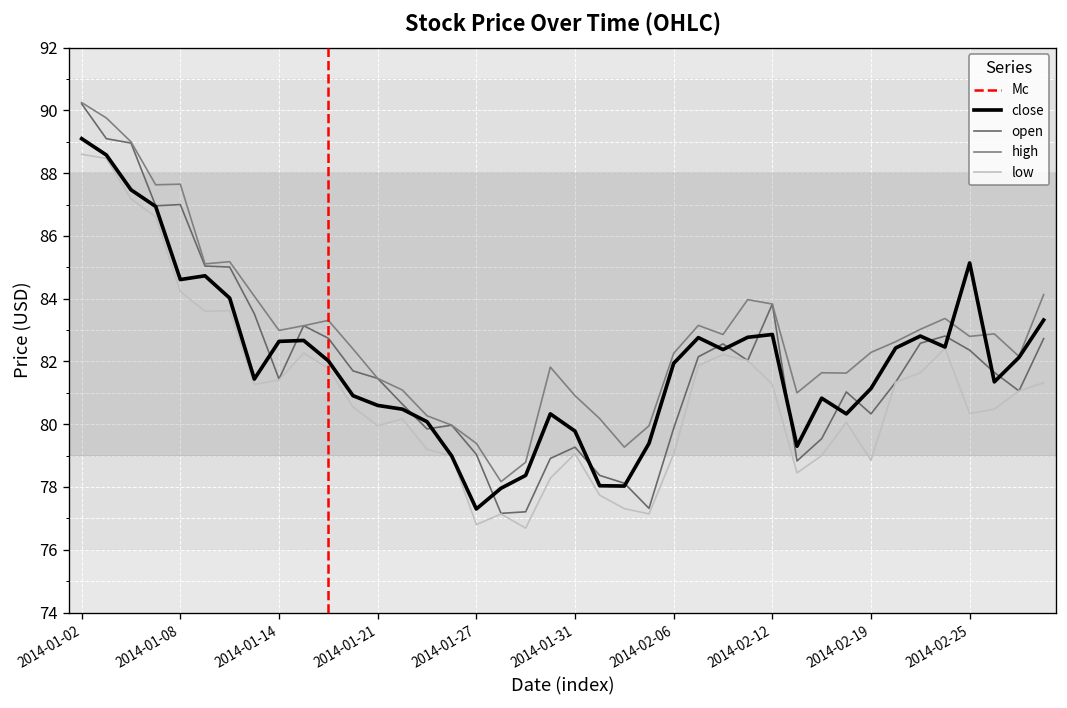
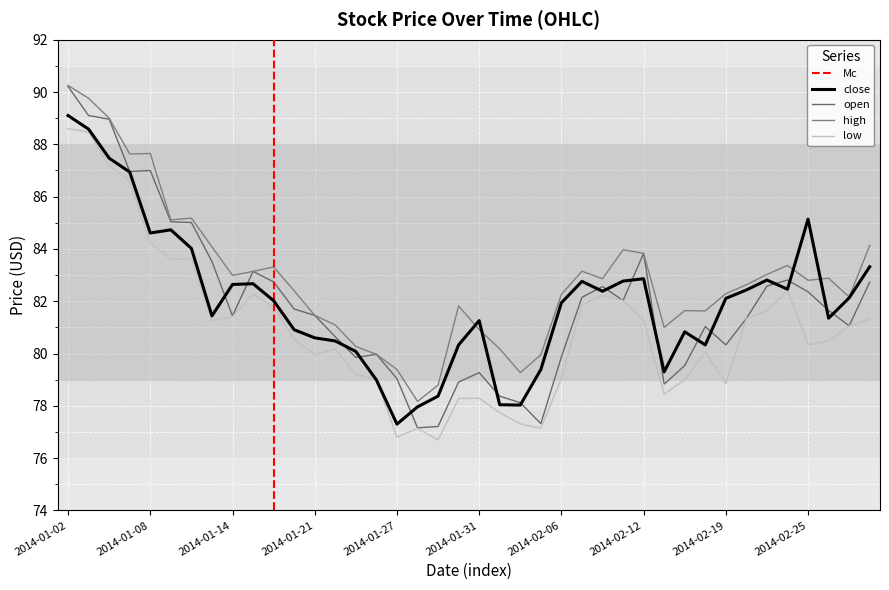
close, 2014-01-31: 79.8 -> 81.3
low, 2014-01-31: 79.1 -> 78.3
close, 2014-02-19: 81.1 -> 82.1
